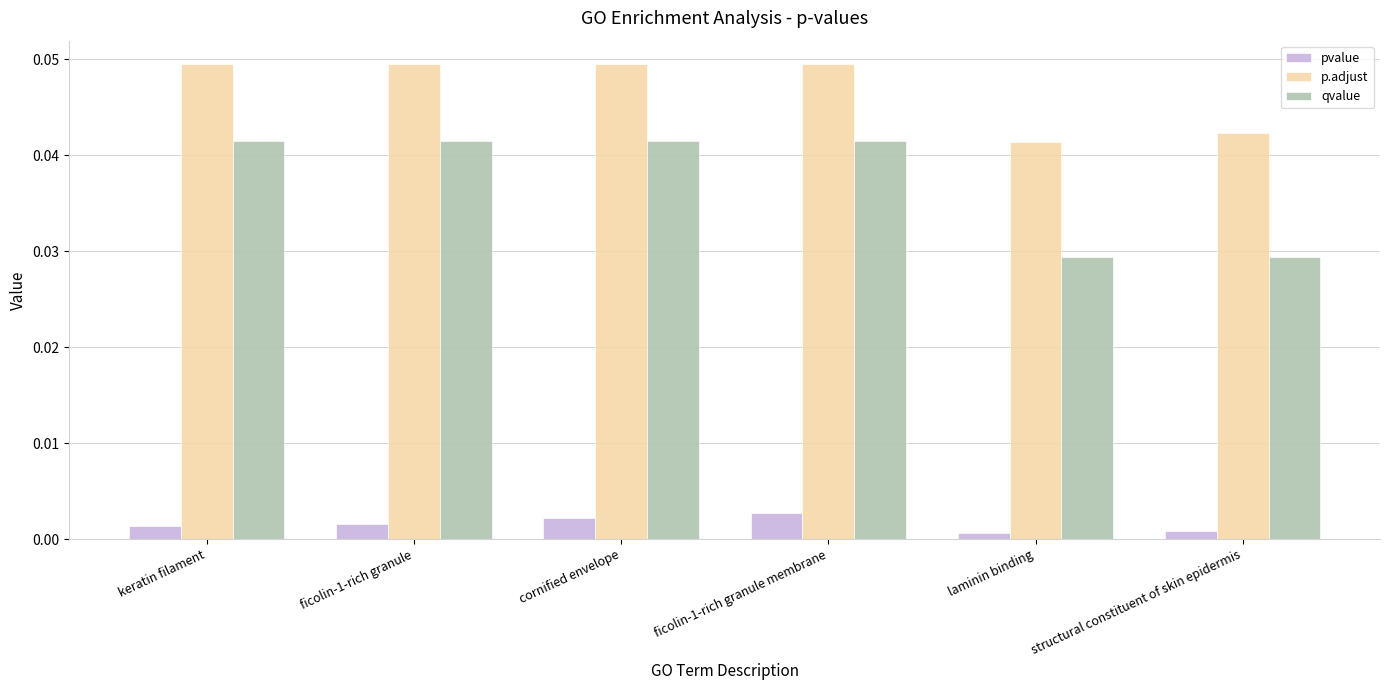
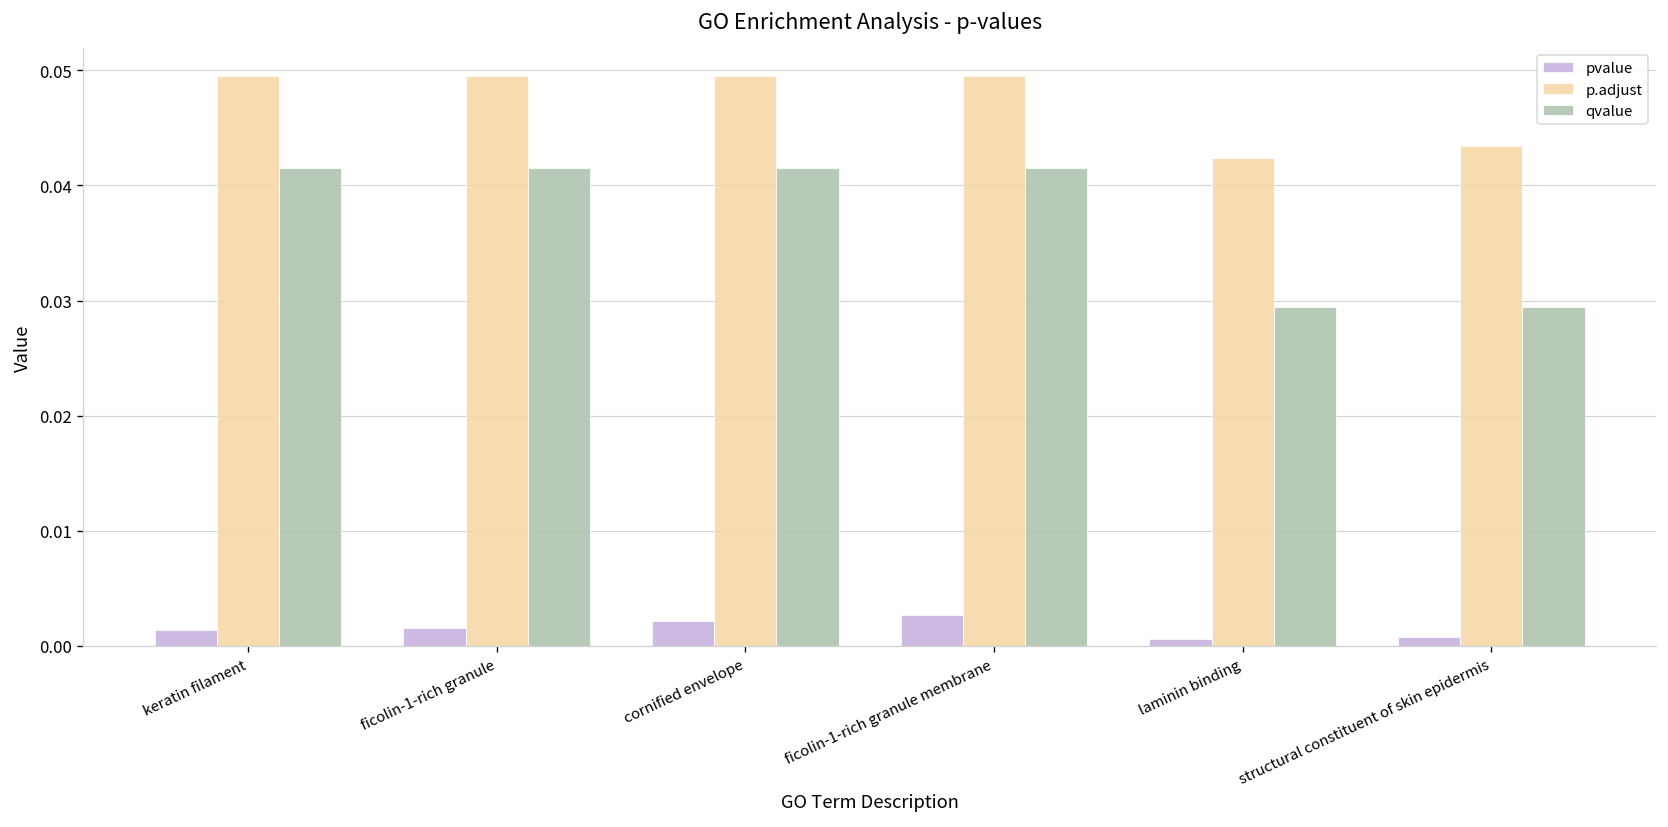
p.adjust, laminin binding: 0.041 -> 0.042
p.adjust, structural constituent of skin epidermis: 0.042 -> 0.043
